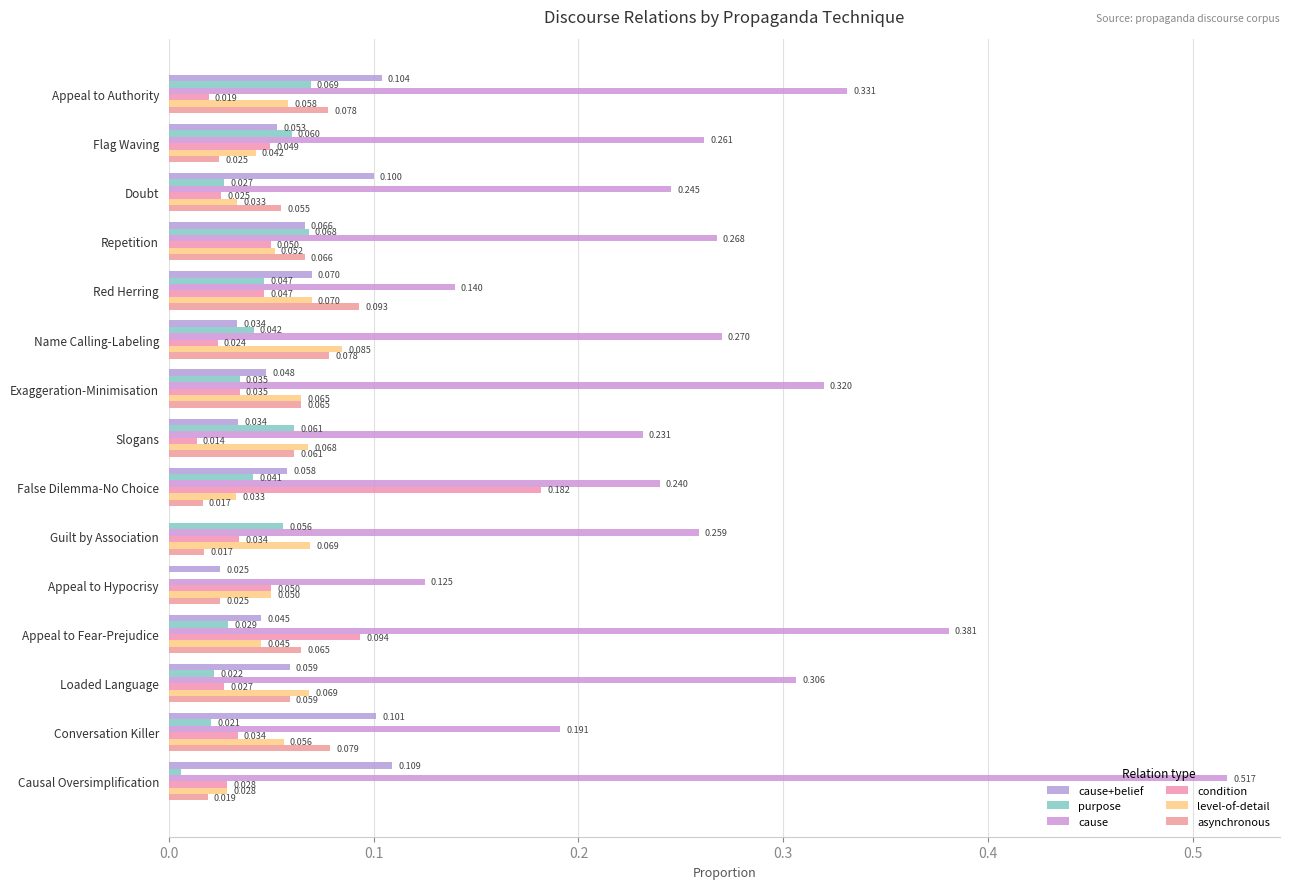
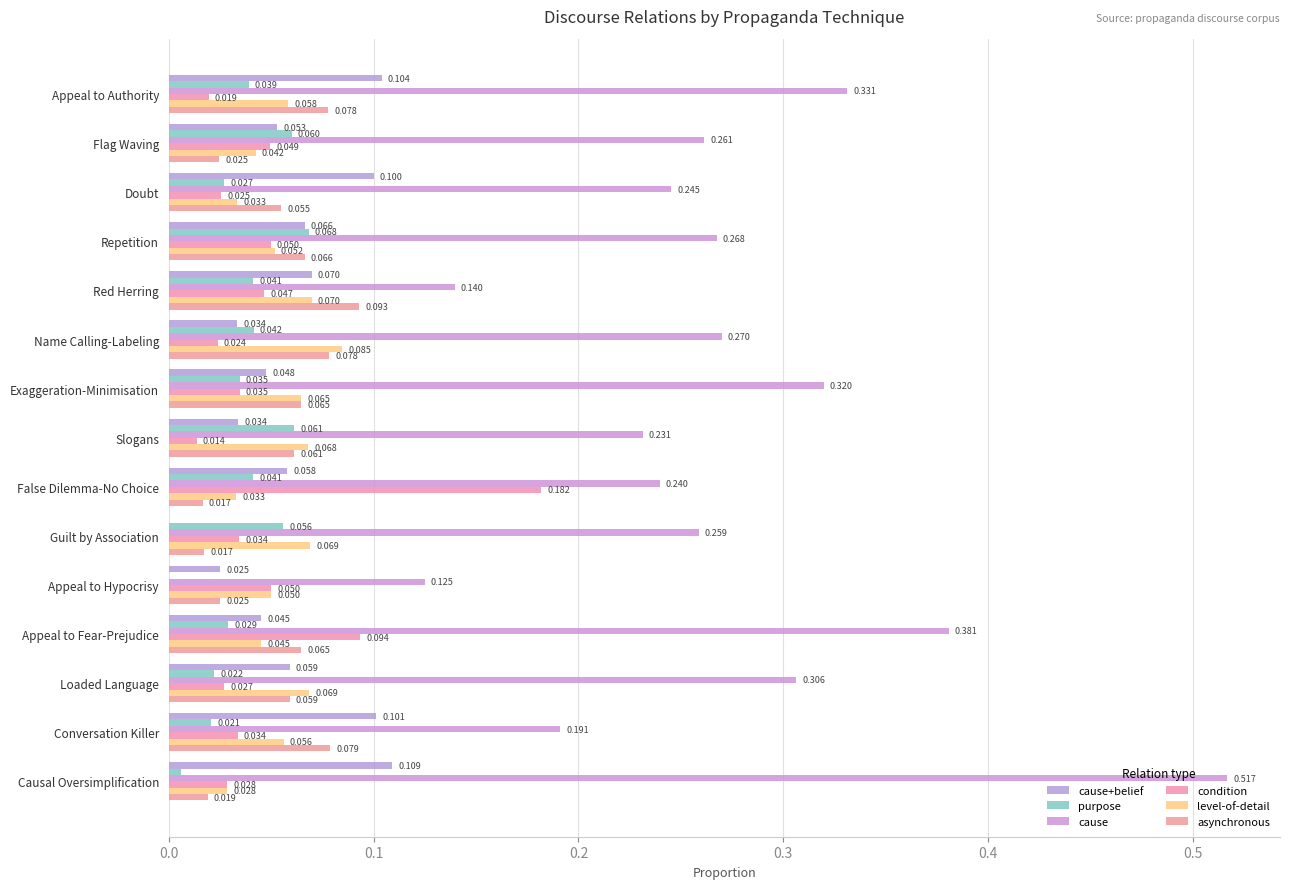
purpose, Appeal to Authority: 0.069 -> 0.039
purpose, Red Herring: 0.047 -> 0.041
